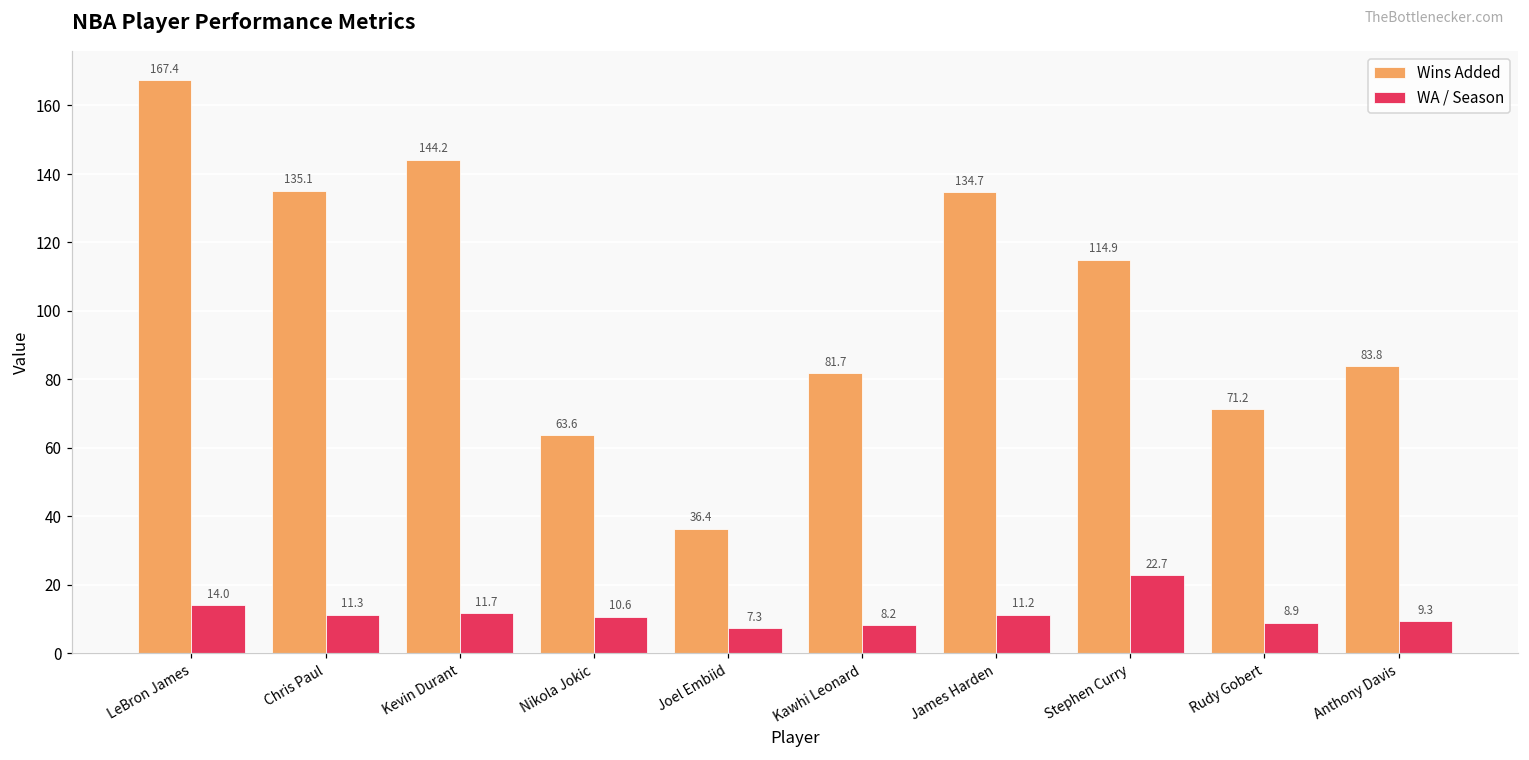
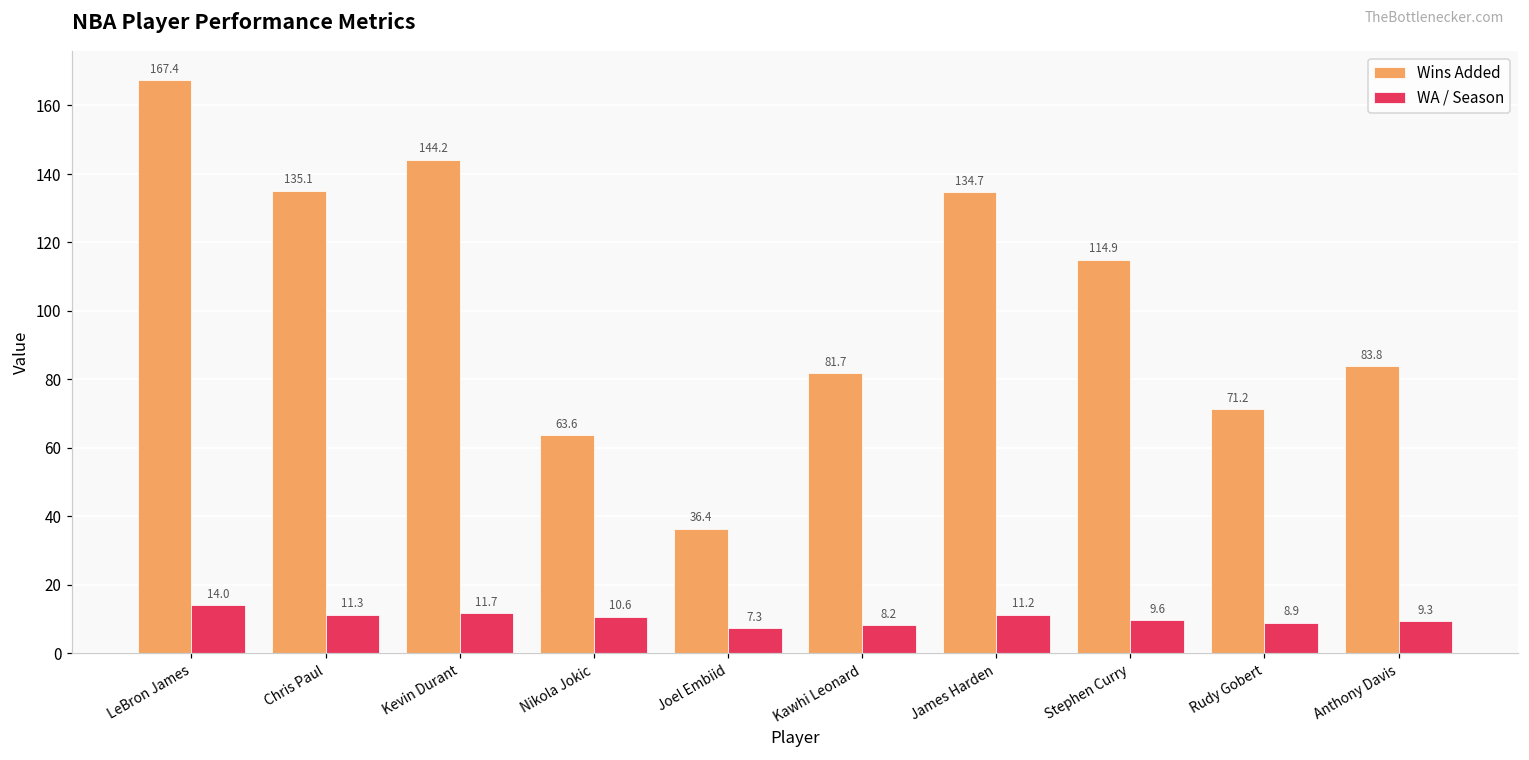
WA / Season, Stephen Curry: 22.7 -> 9.6
